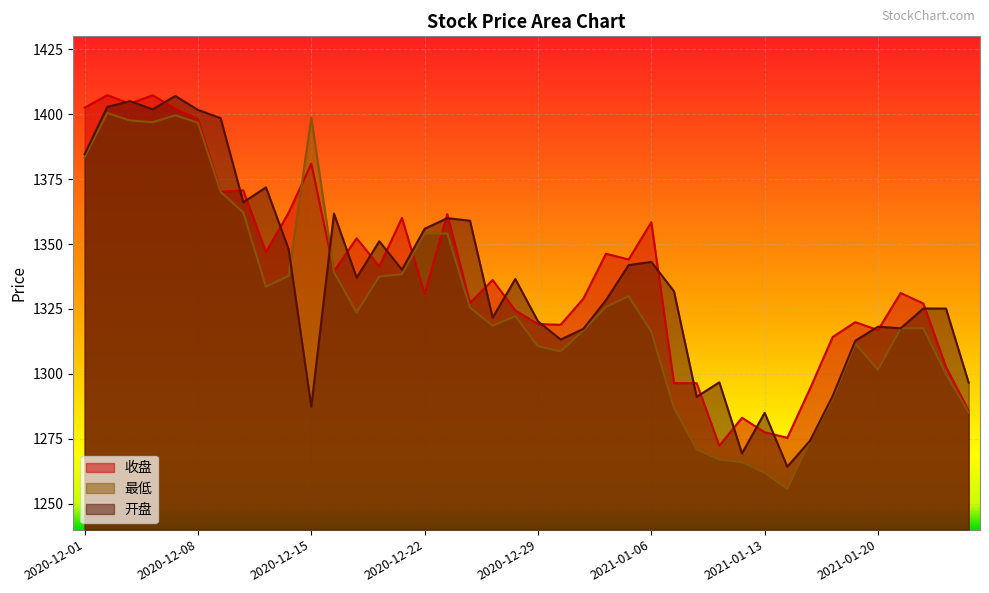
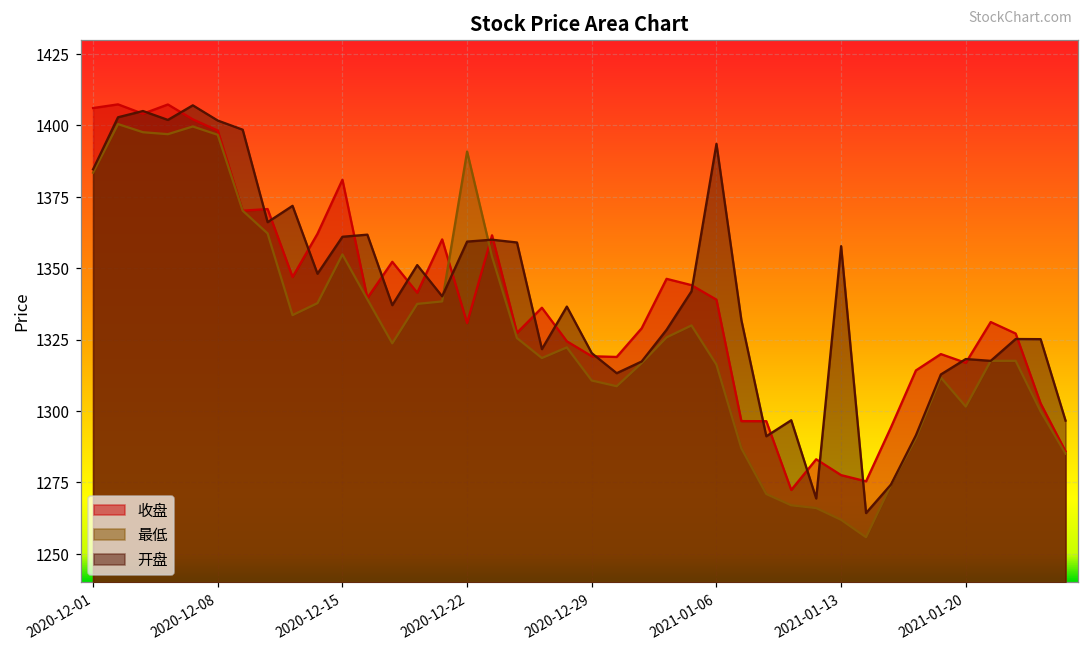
收盘, 2020-12-01: 1403 -> 1406
最低, 2020-12-15: 1399 -> 1355
开盘, 2020-12-15: 1287 -> 1361
最低, 2020-12-22: 1354 -> 1391
开盘, 2020-12-22: 1356 -> 1359
收盘, 2021-01-06: 1358 -> 1339
开盘, 2021-01-06: 1343 -> 1394
开盘, 2021-01-13: 1285 -> 1358
